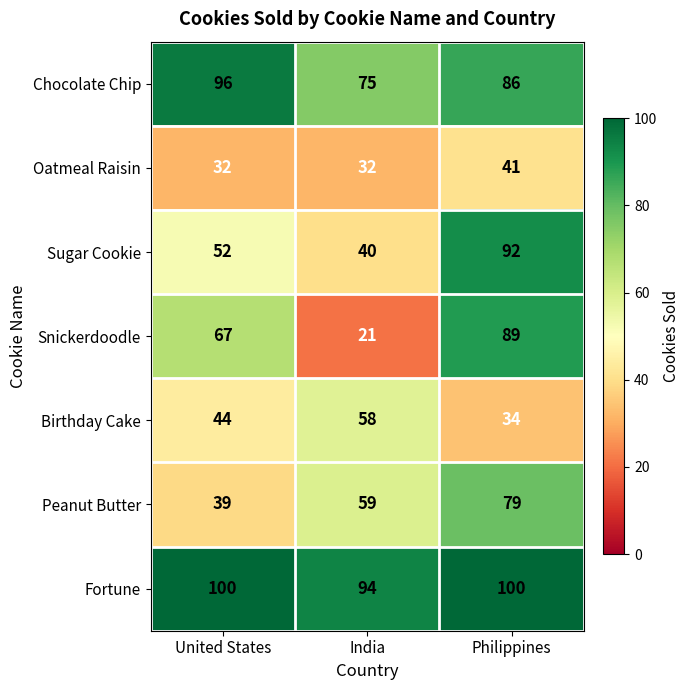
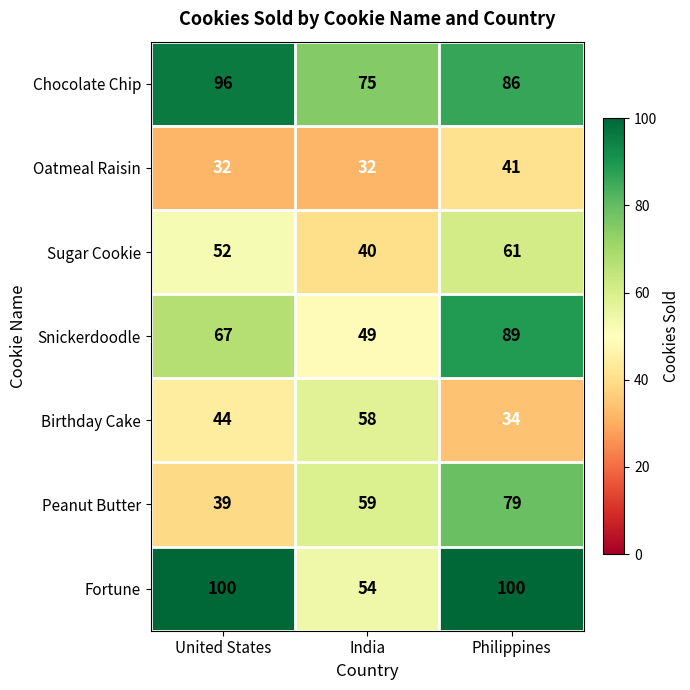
Sugar Cookie, Philippines: 92 -> 61
Snickerdoodle, India: 21 -> 49
Fortune, India: 94 -> 54
